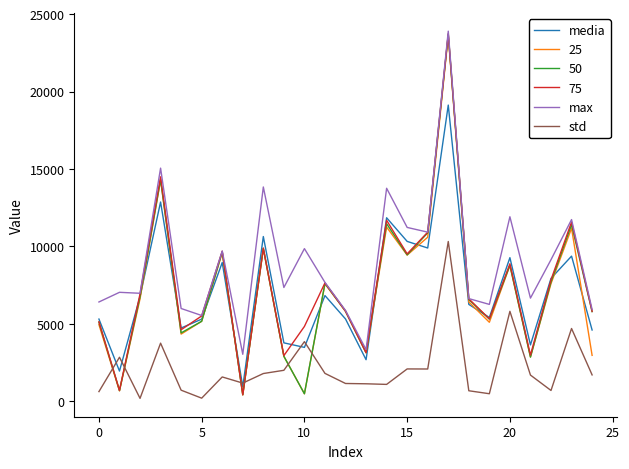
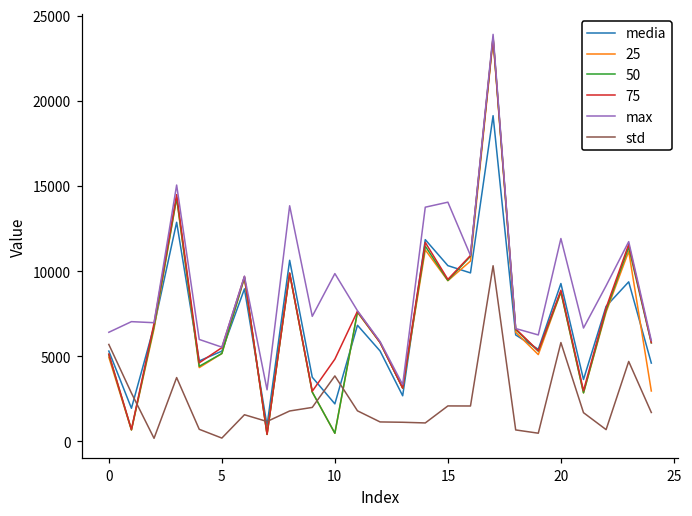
std, 0: 600 -> 5700
media, 10: 3500 -> 2200
max, 15: 11200 -> 14000
